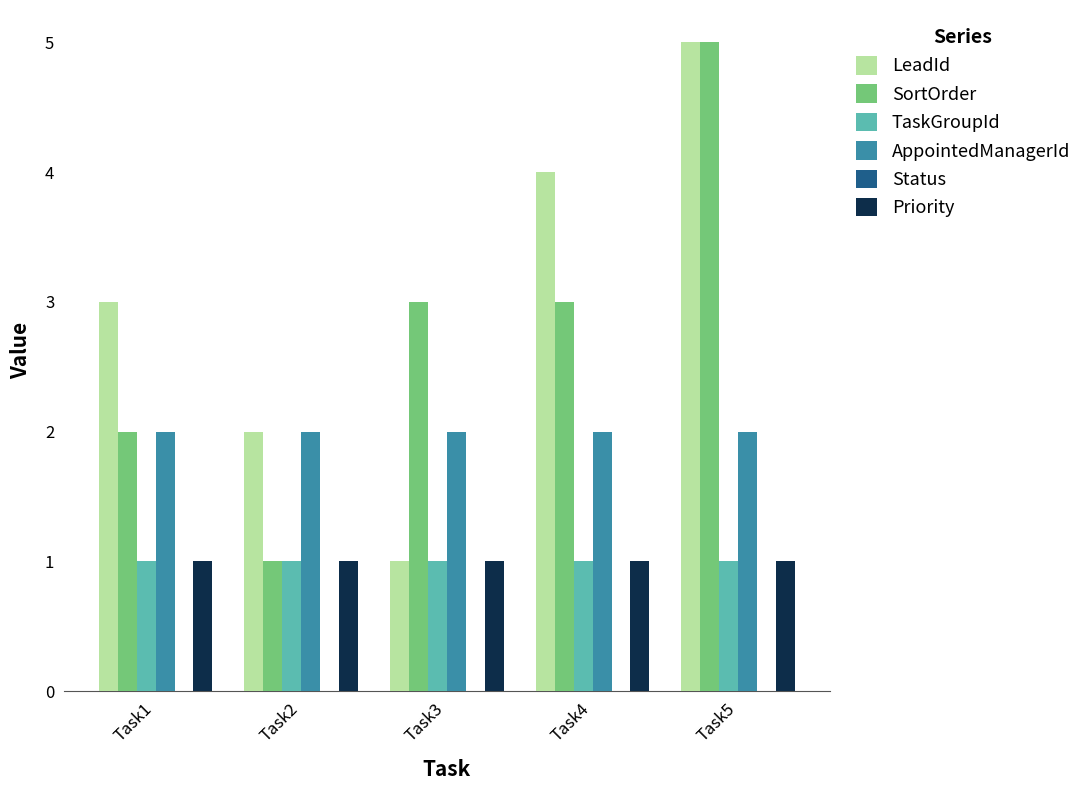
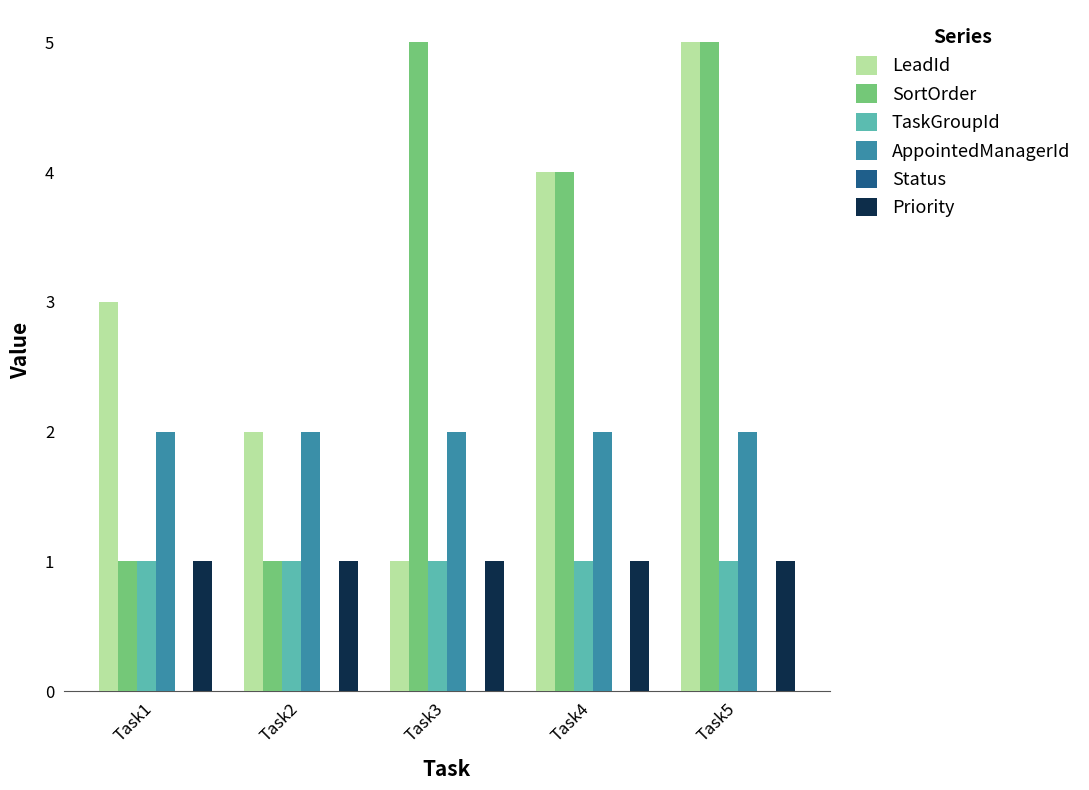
SortOrder, Task1: 2 -> 1
SortOrder, Task3: 3 -> 5
SortOrder, Task4: 3 -> 4
